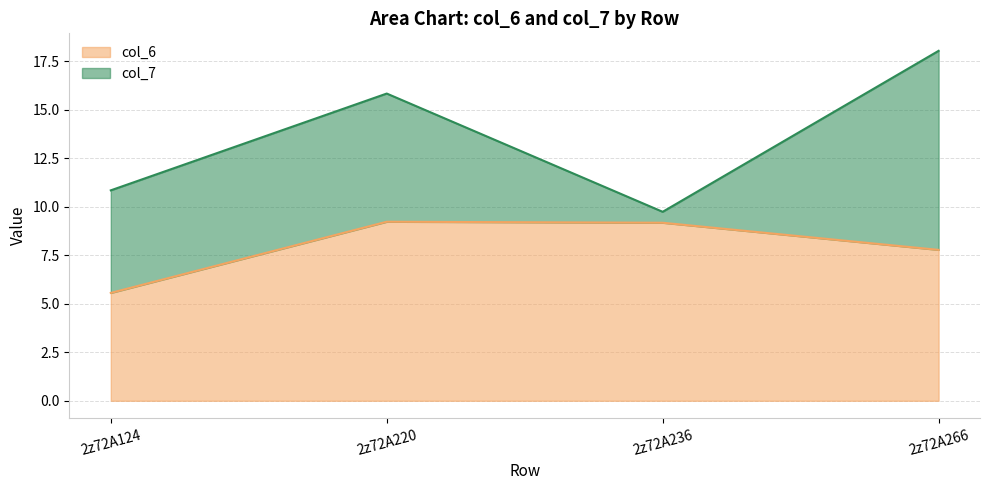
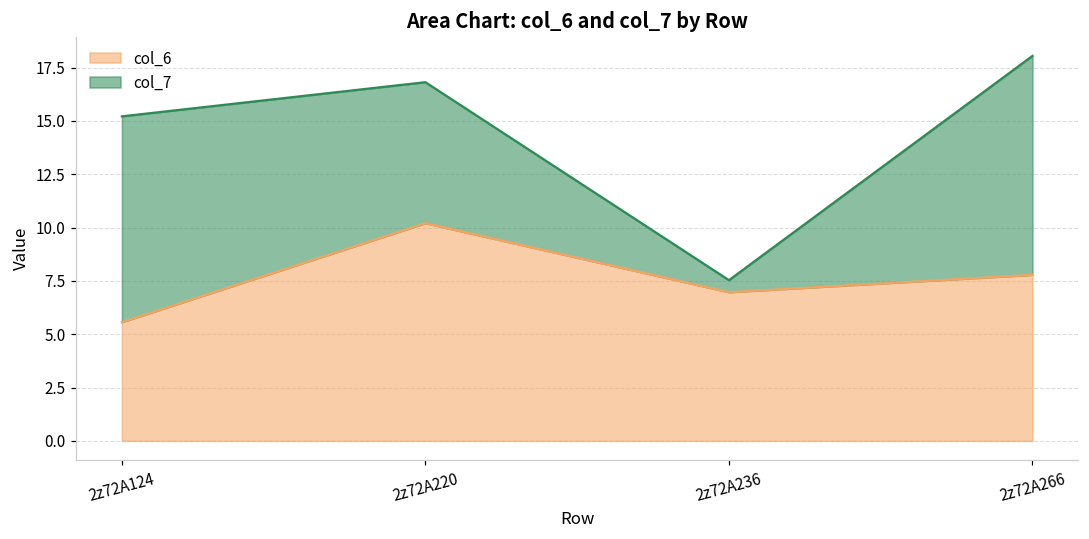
col_7, 2z72A124: 5.3 -> 9.7
col_6, 2z72A220: 9.2 -> 10.2
col_6, 2z72A236: 9.2 -> 7.0
